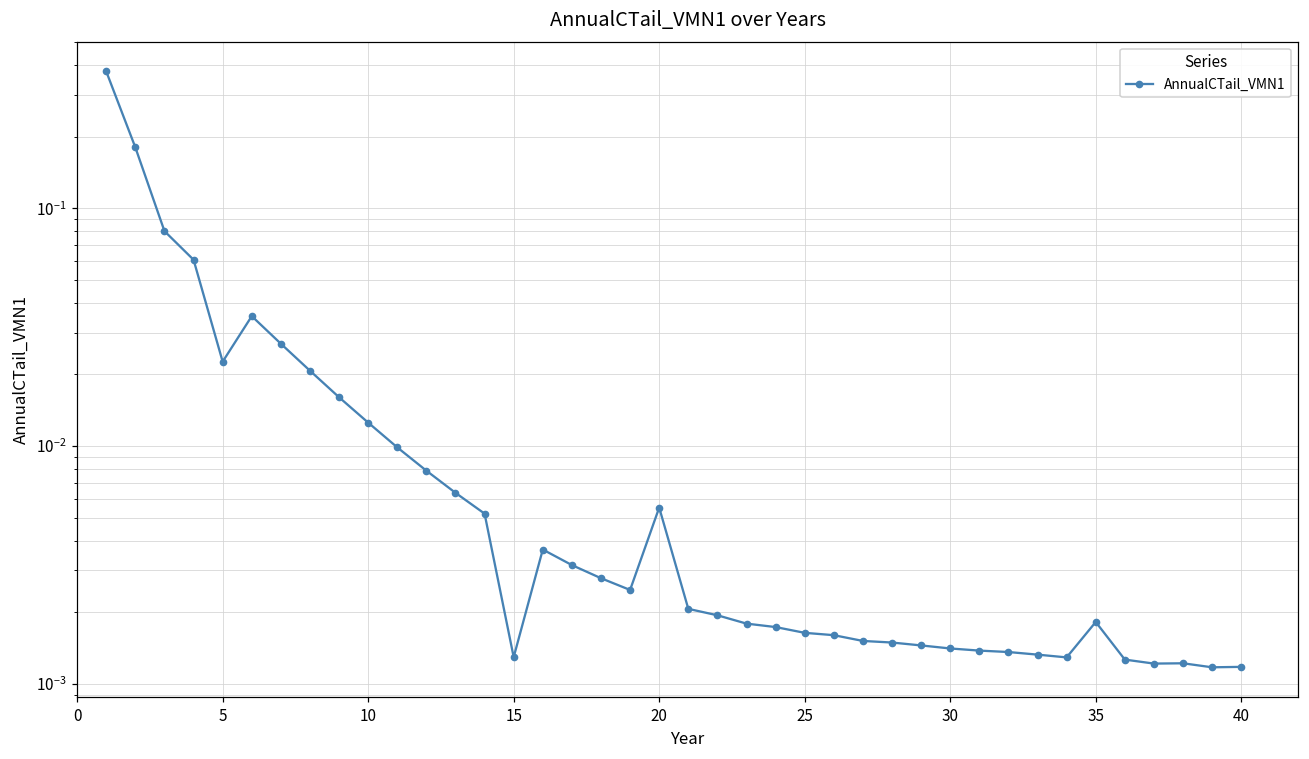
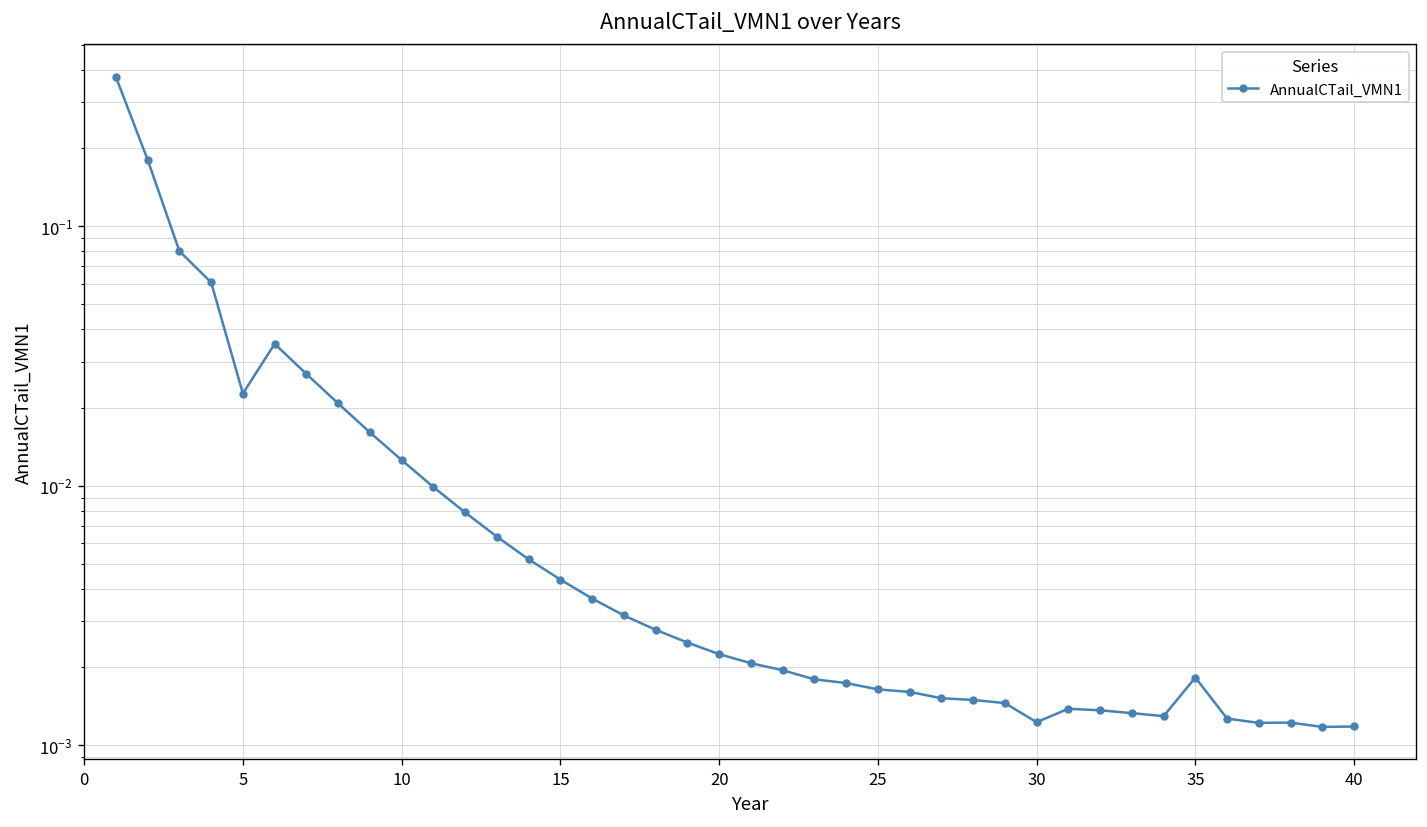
15: 0.0013 -> 0.0043
20: 0.0055 -> 0.0022
30: 0.0014 -> 0.0012
